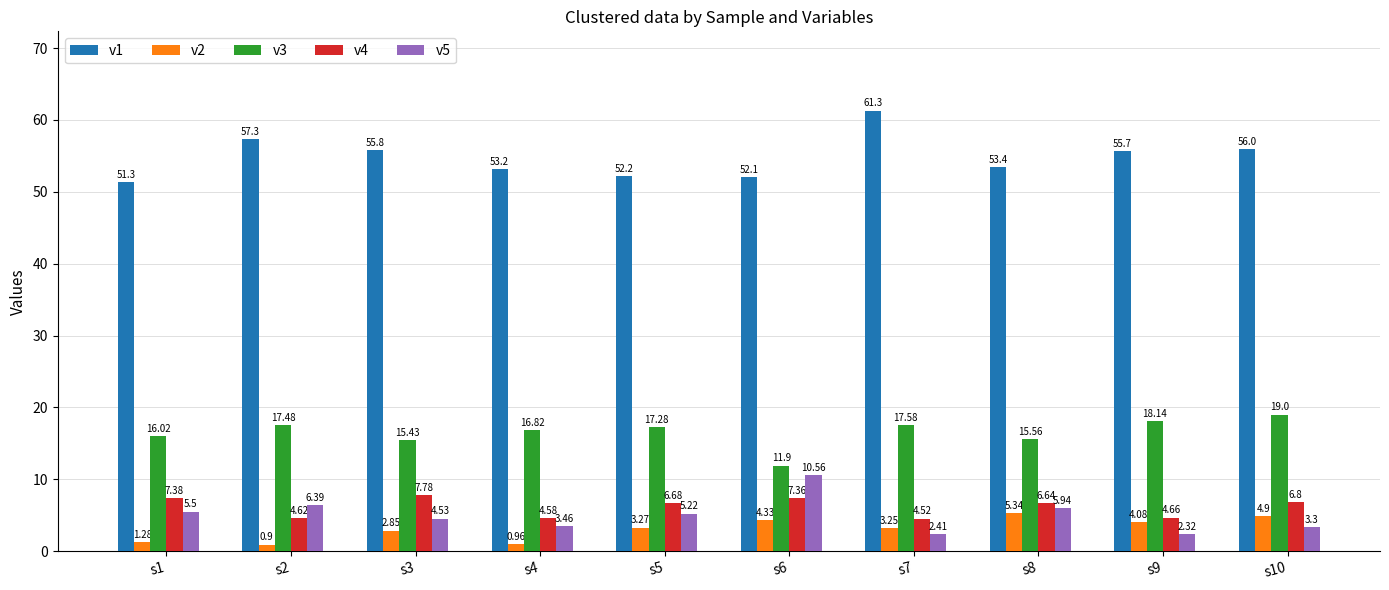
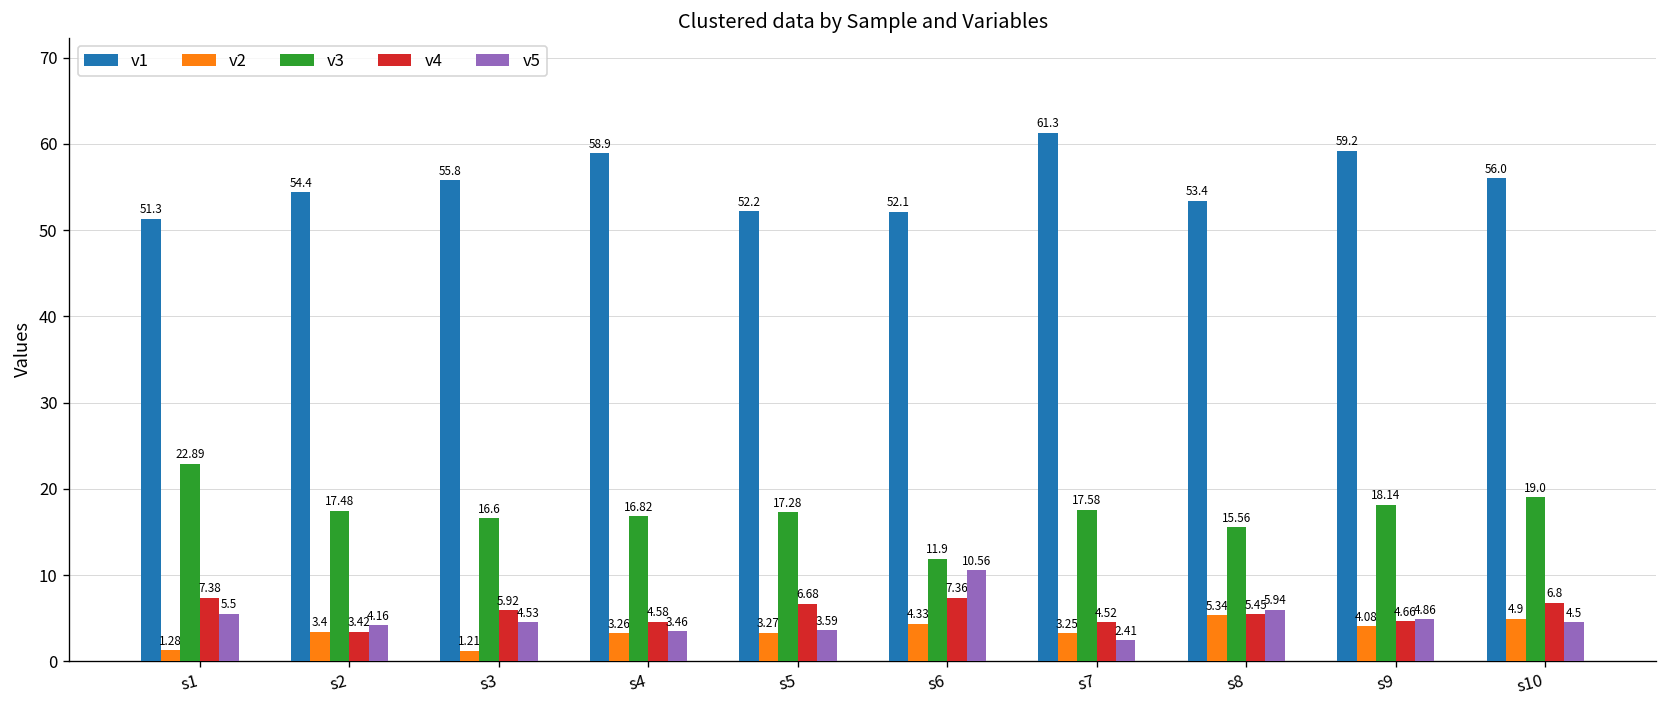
v3, s1: 16.02 -> 22.89
v1, s2: 57.3 -> 54.4
v2, s2: 0.9 -> 3.4
v4, s2: 4.62 -> 3.42
v5, s2: 6.39 -> 4.16
v2, s3: 2.85 -> 1.21
v3, s3: 15.43 -> 16.6
v4, s3: 7.78 -> 5.92
v1, s4: 53.2 -> 58.9
v2, s4: 0.96 -> 3.26
v5, s5: 5.22 -> 3.59
v4, s8: 6.64 -> 5.45
v1, s9: 55.7 -> 59.2
v5, s9: 2.32 -> 4.86
v5, s10: 3.3 -> 4.5
